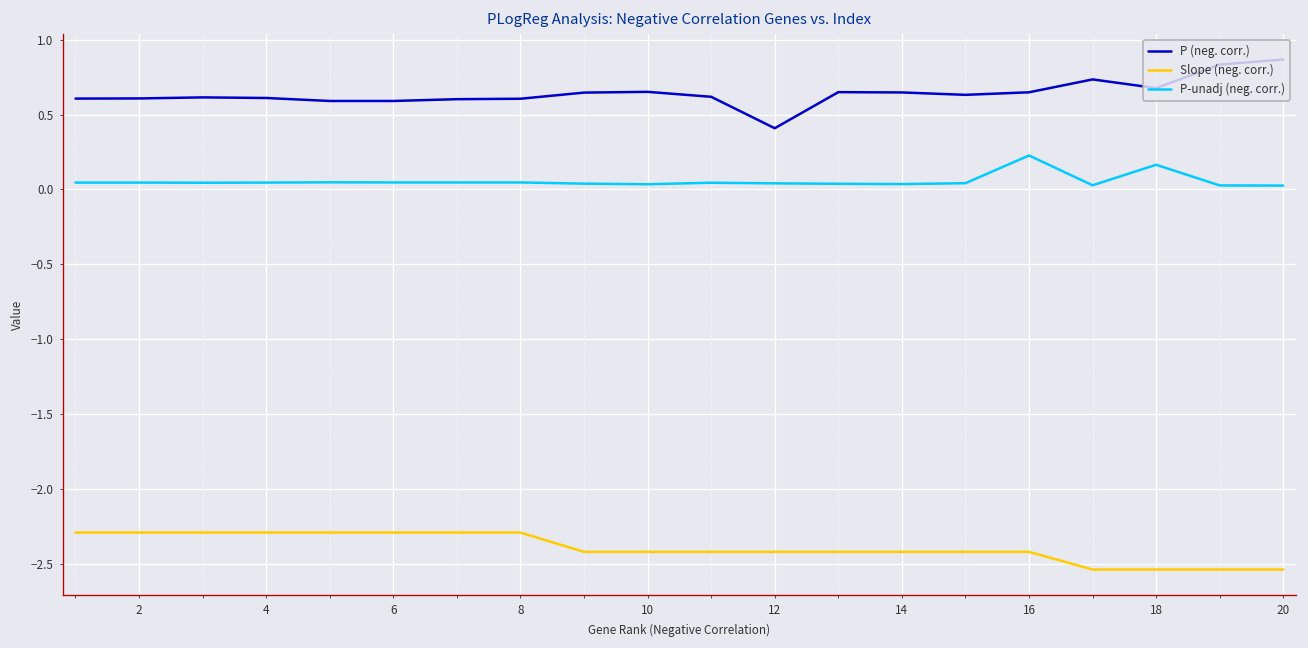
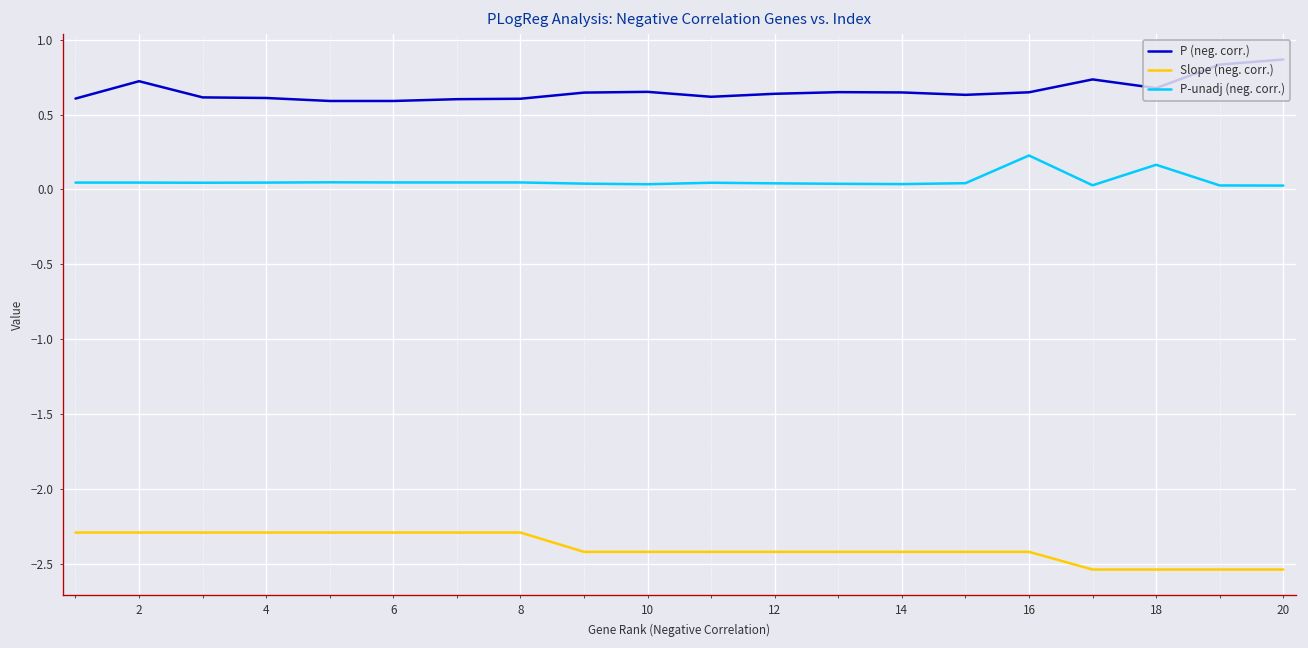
P (neg. corr.), 2: 0.61 -> 0.72
P (neg. corr.), 12: 0.41 -> 0.64
